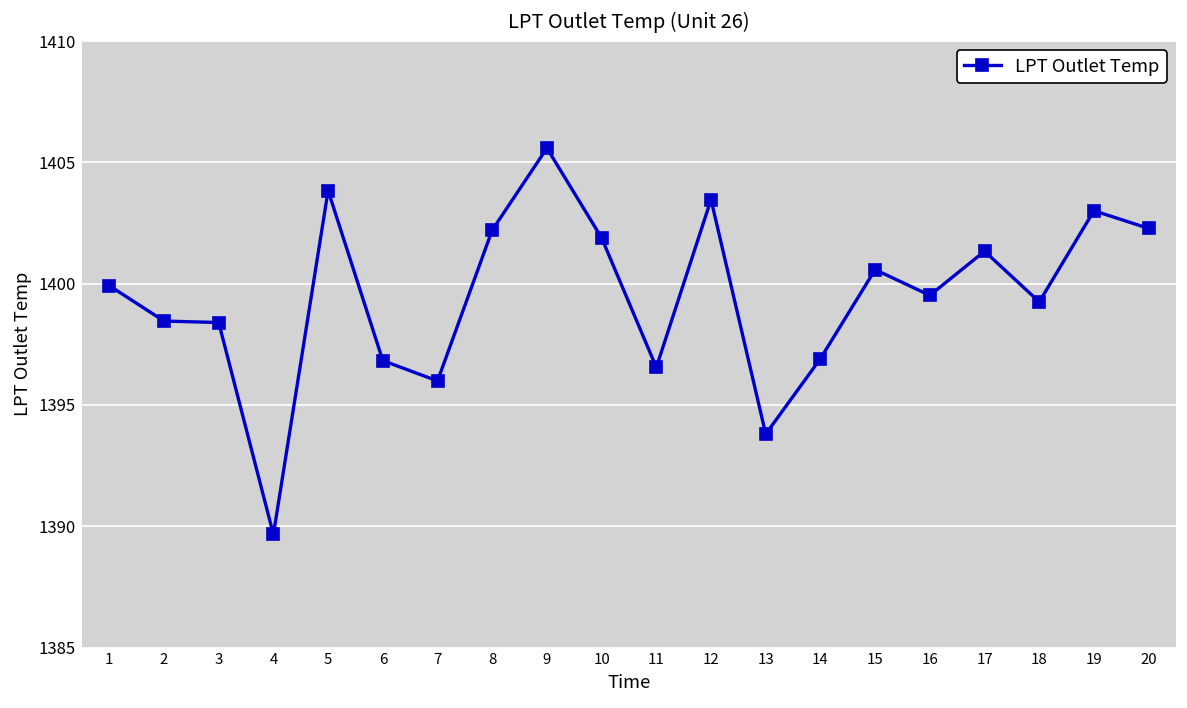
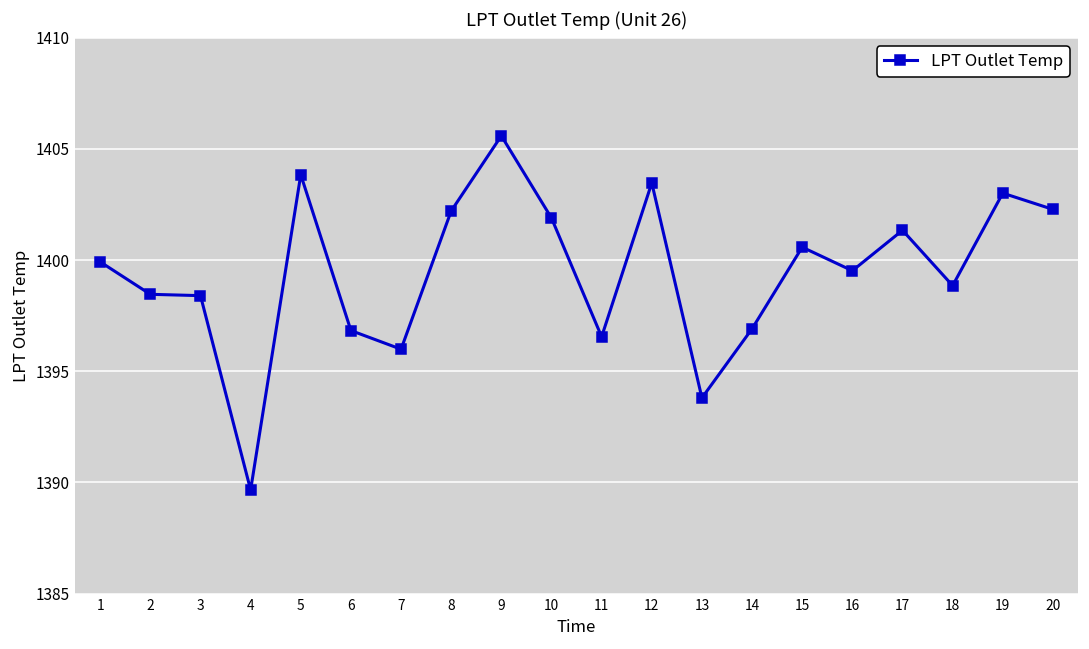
18: 1399.3 -> 1398.9
